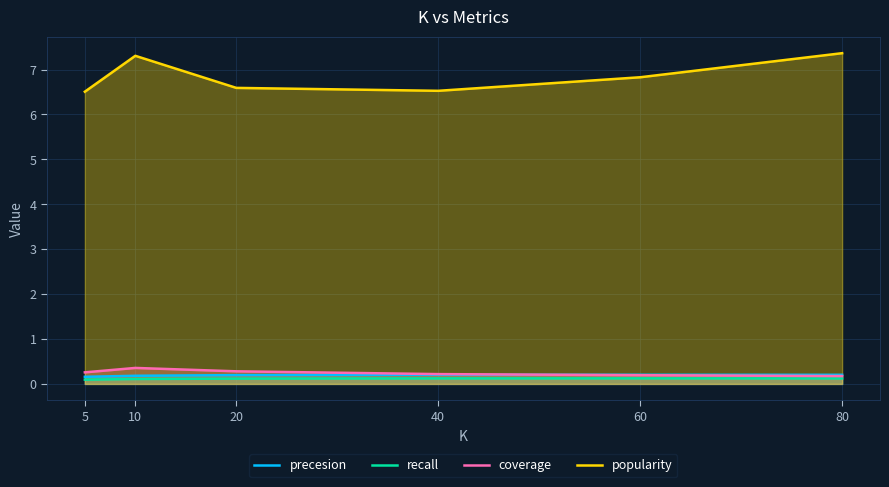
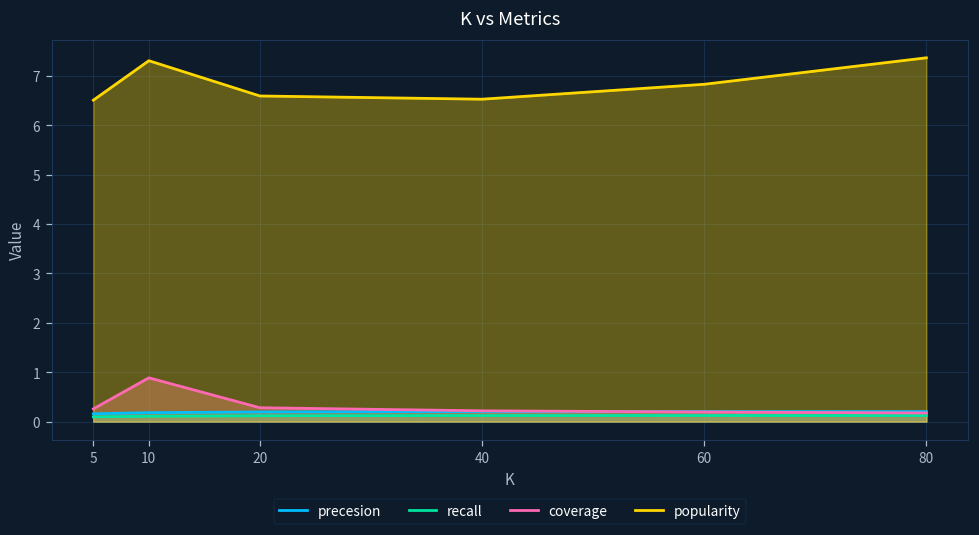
coverage, 10: 0.4 -> 0.9
